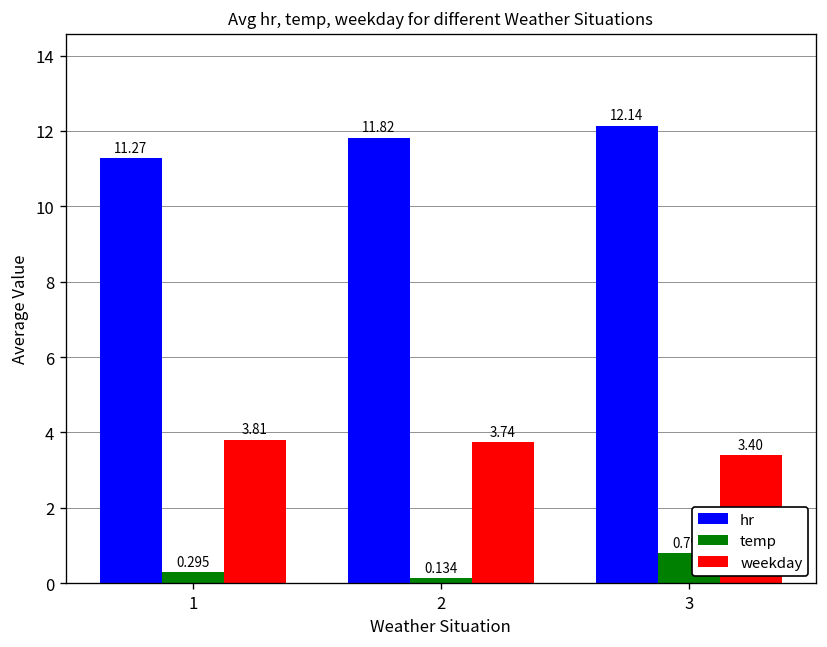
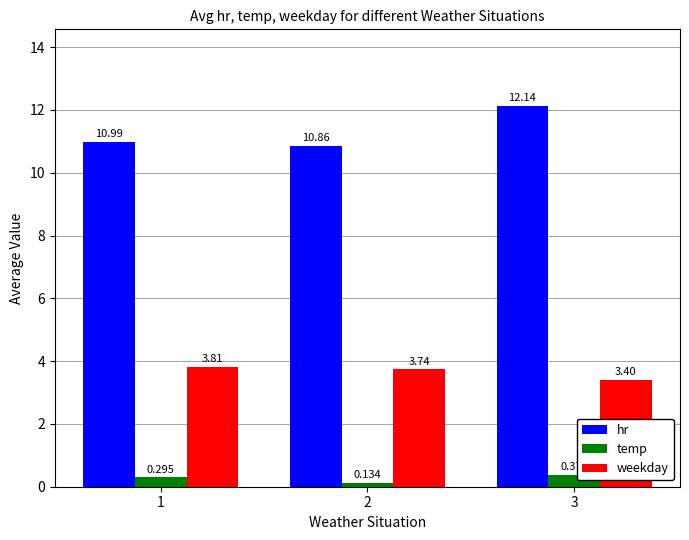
hr, 1: 11.27 -> 10.99
hr, 2: 11.82 -> 10.86
temp, 3: 0.8 -> 0.4
